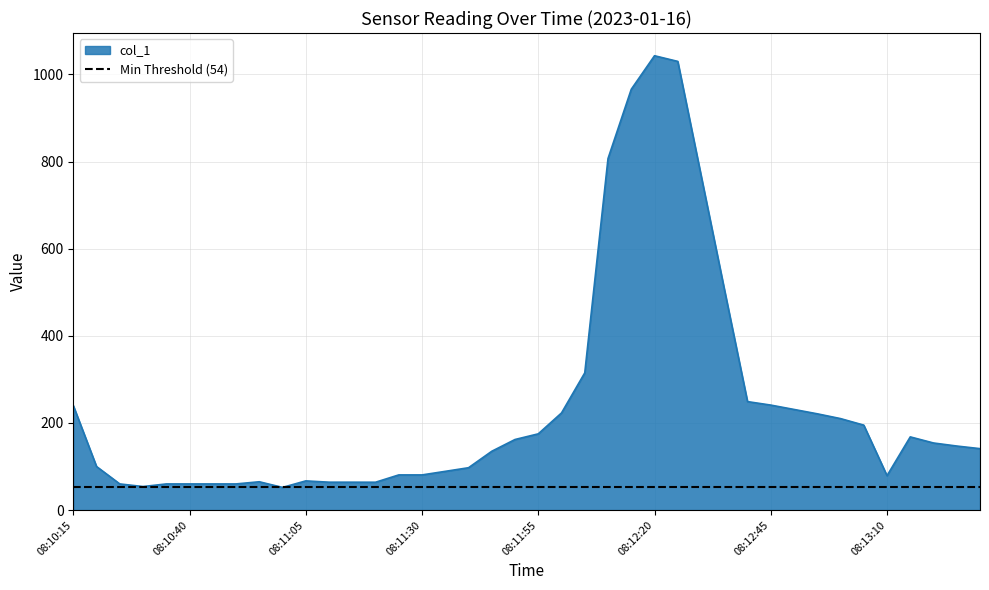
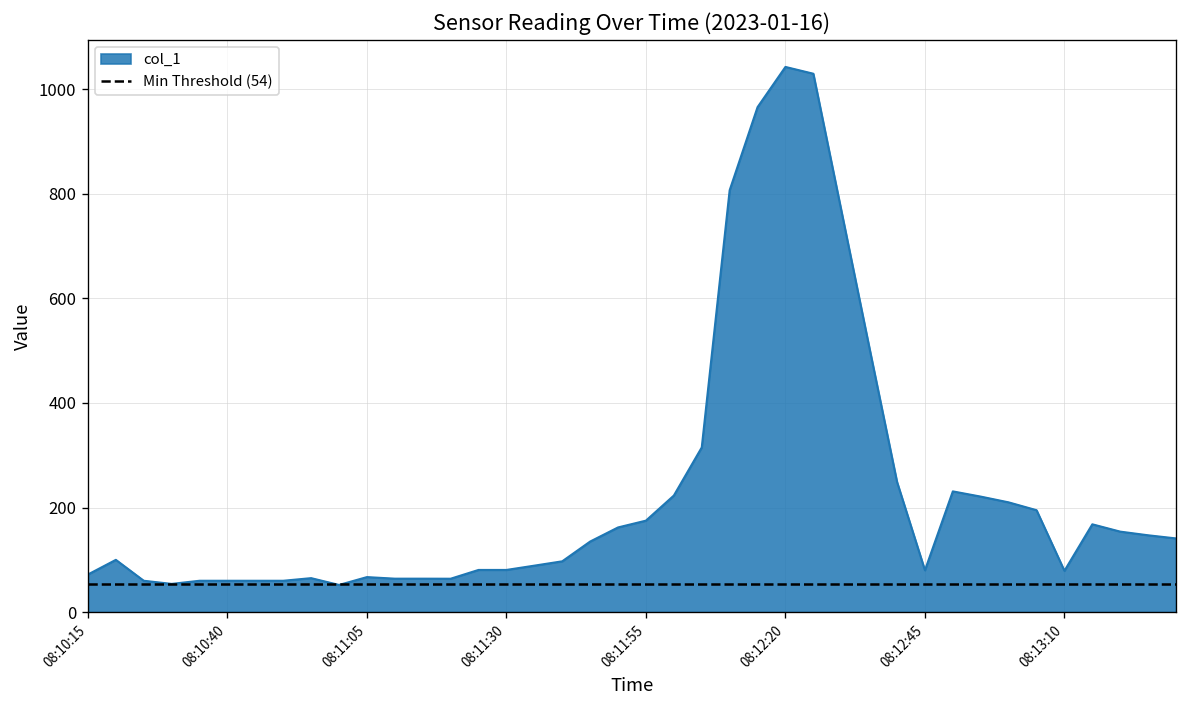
08:10:15: 240 -> 70
08:12:45: 240 -> 80
